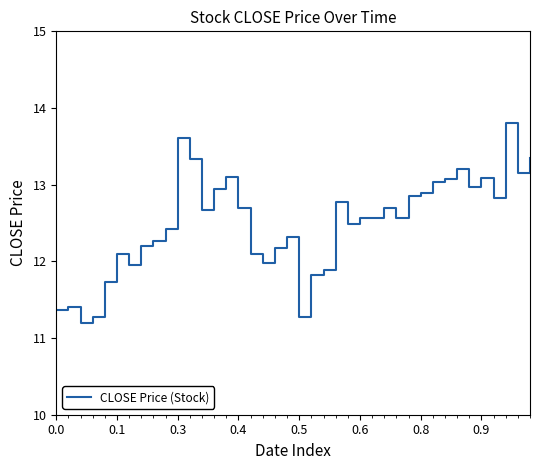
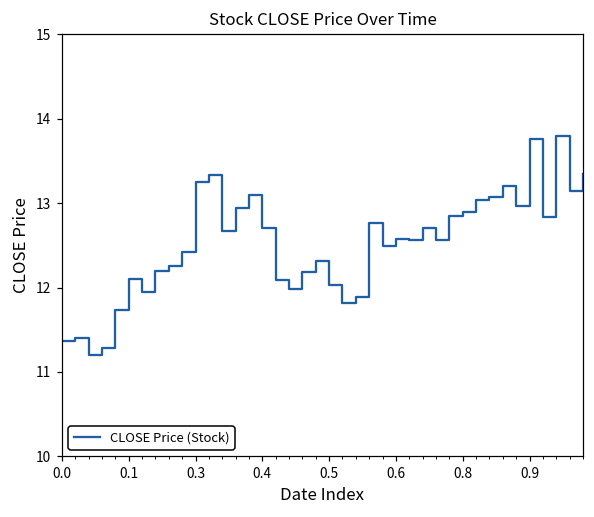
0.3: 13.6 -> 13.3
0.5: 11.3 -> 12.0
0.9: 13.1 -> 13.8
